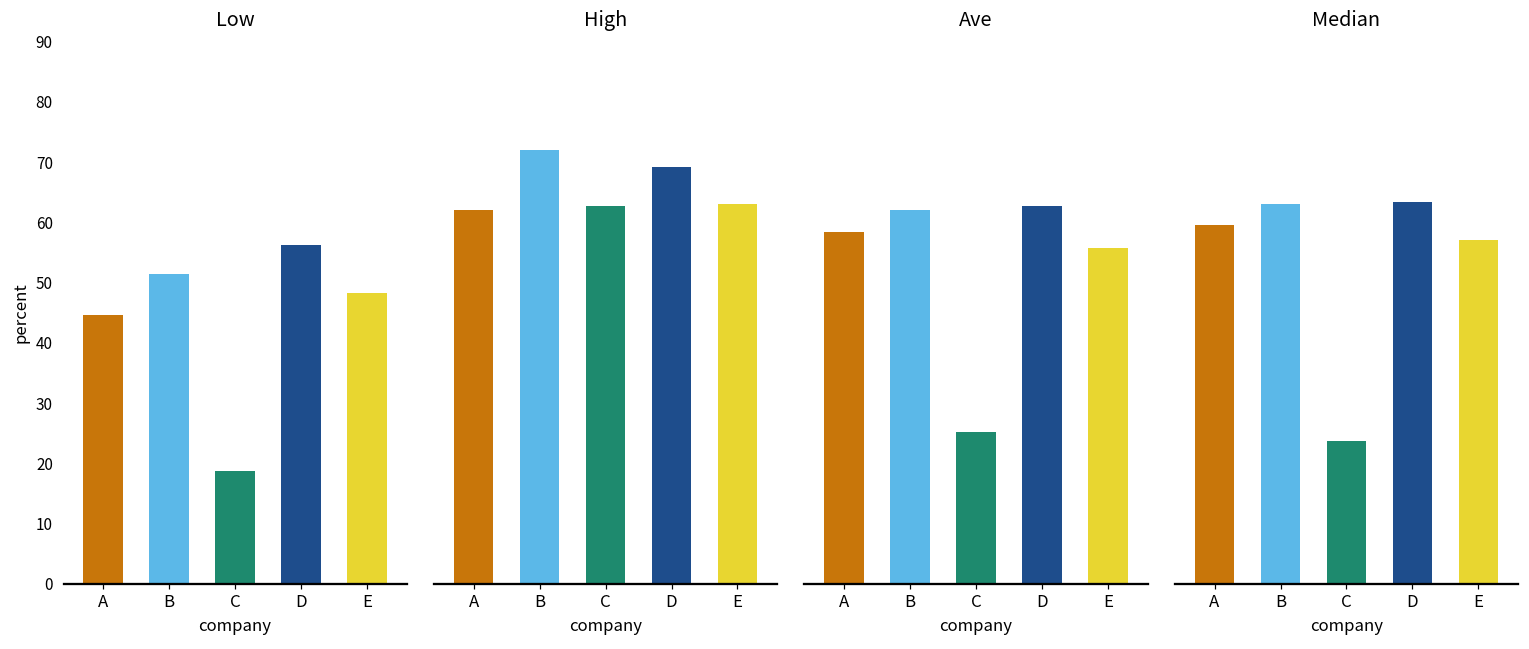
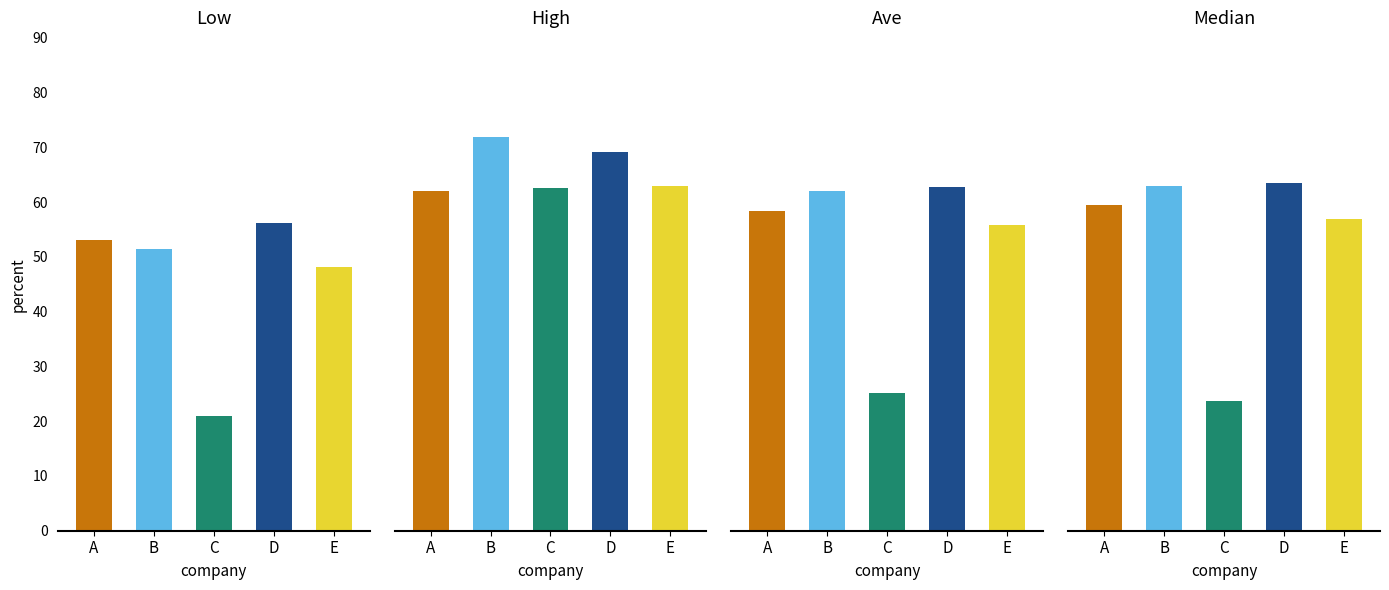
Low, A: 45 -> 53
Low, C: 19 -> 21
